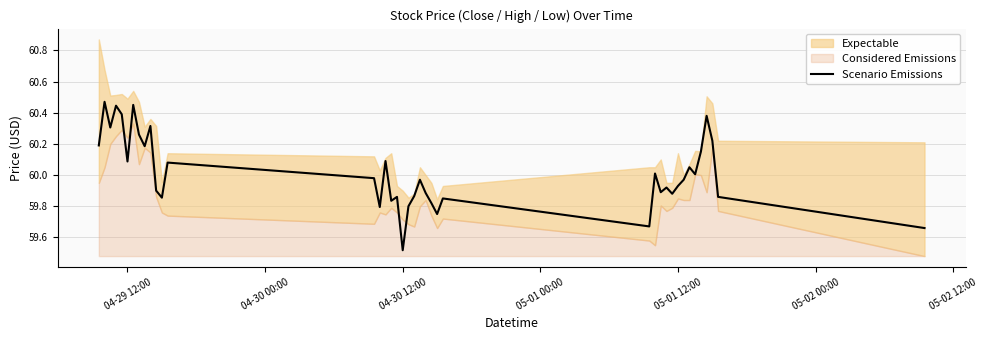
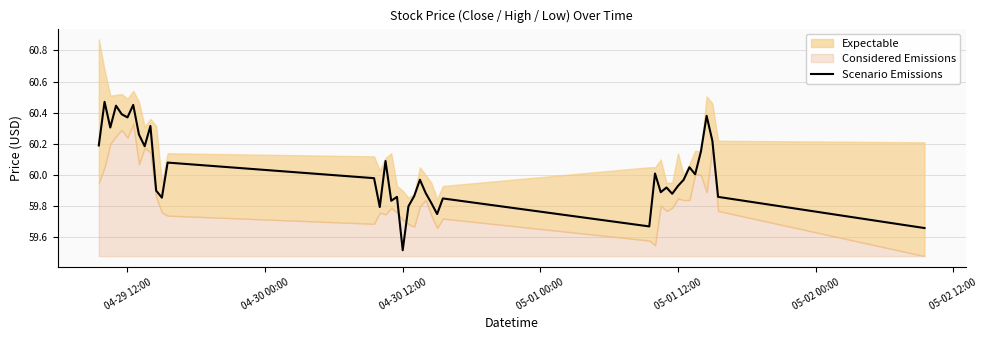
Scenario Emissions, 04-29 12:00: 60.09 -> 60.37
